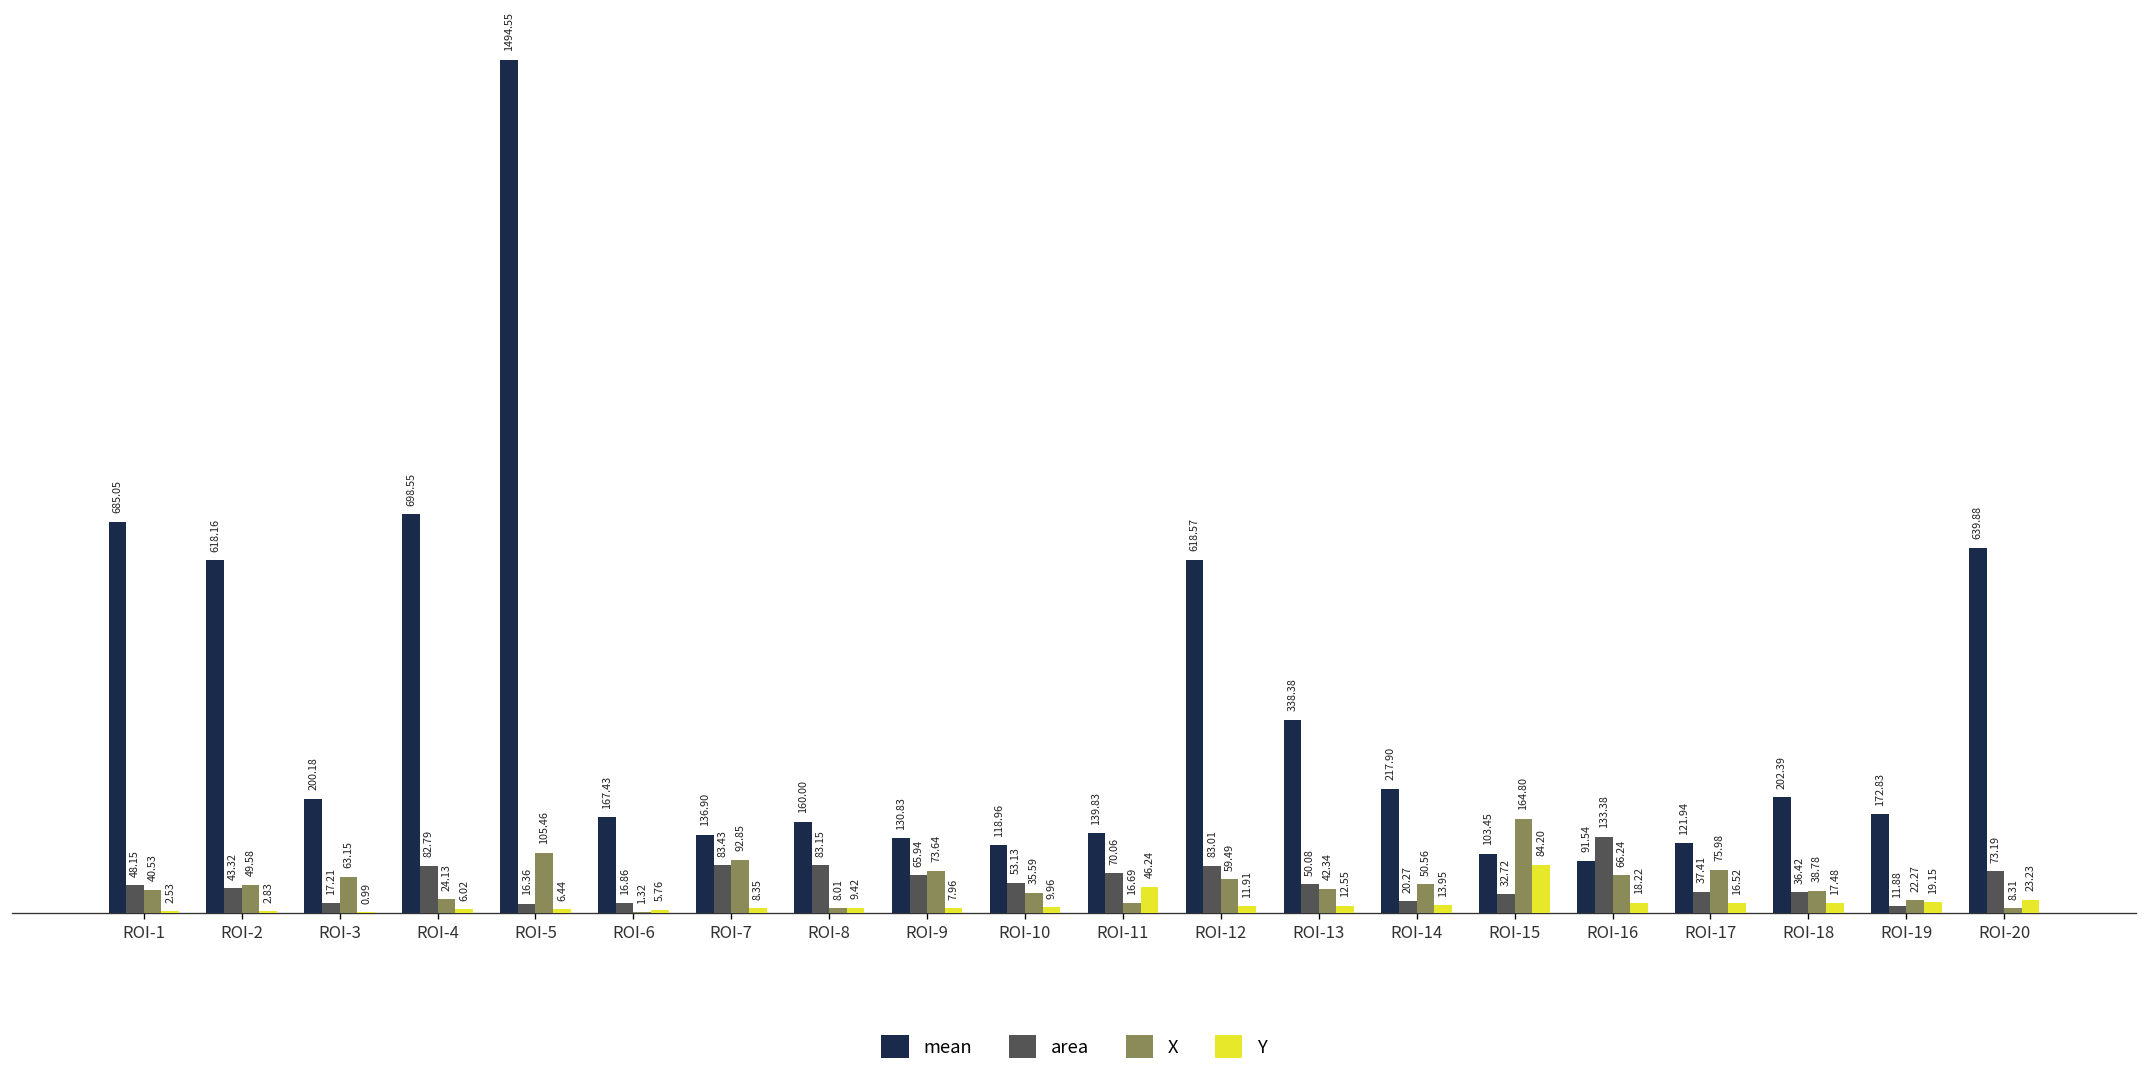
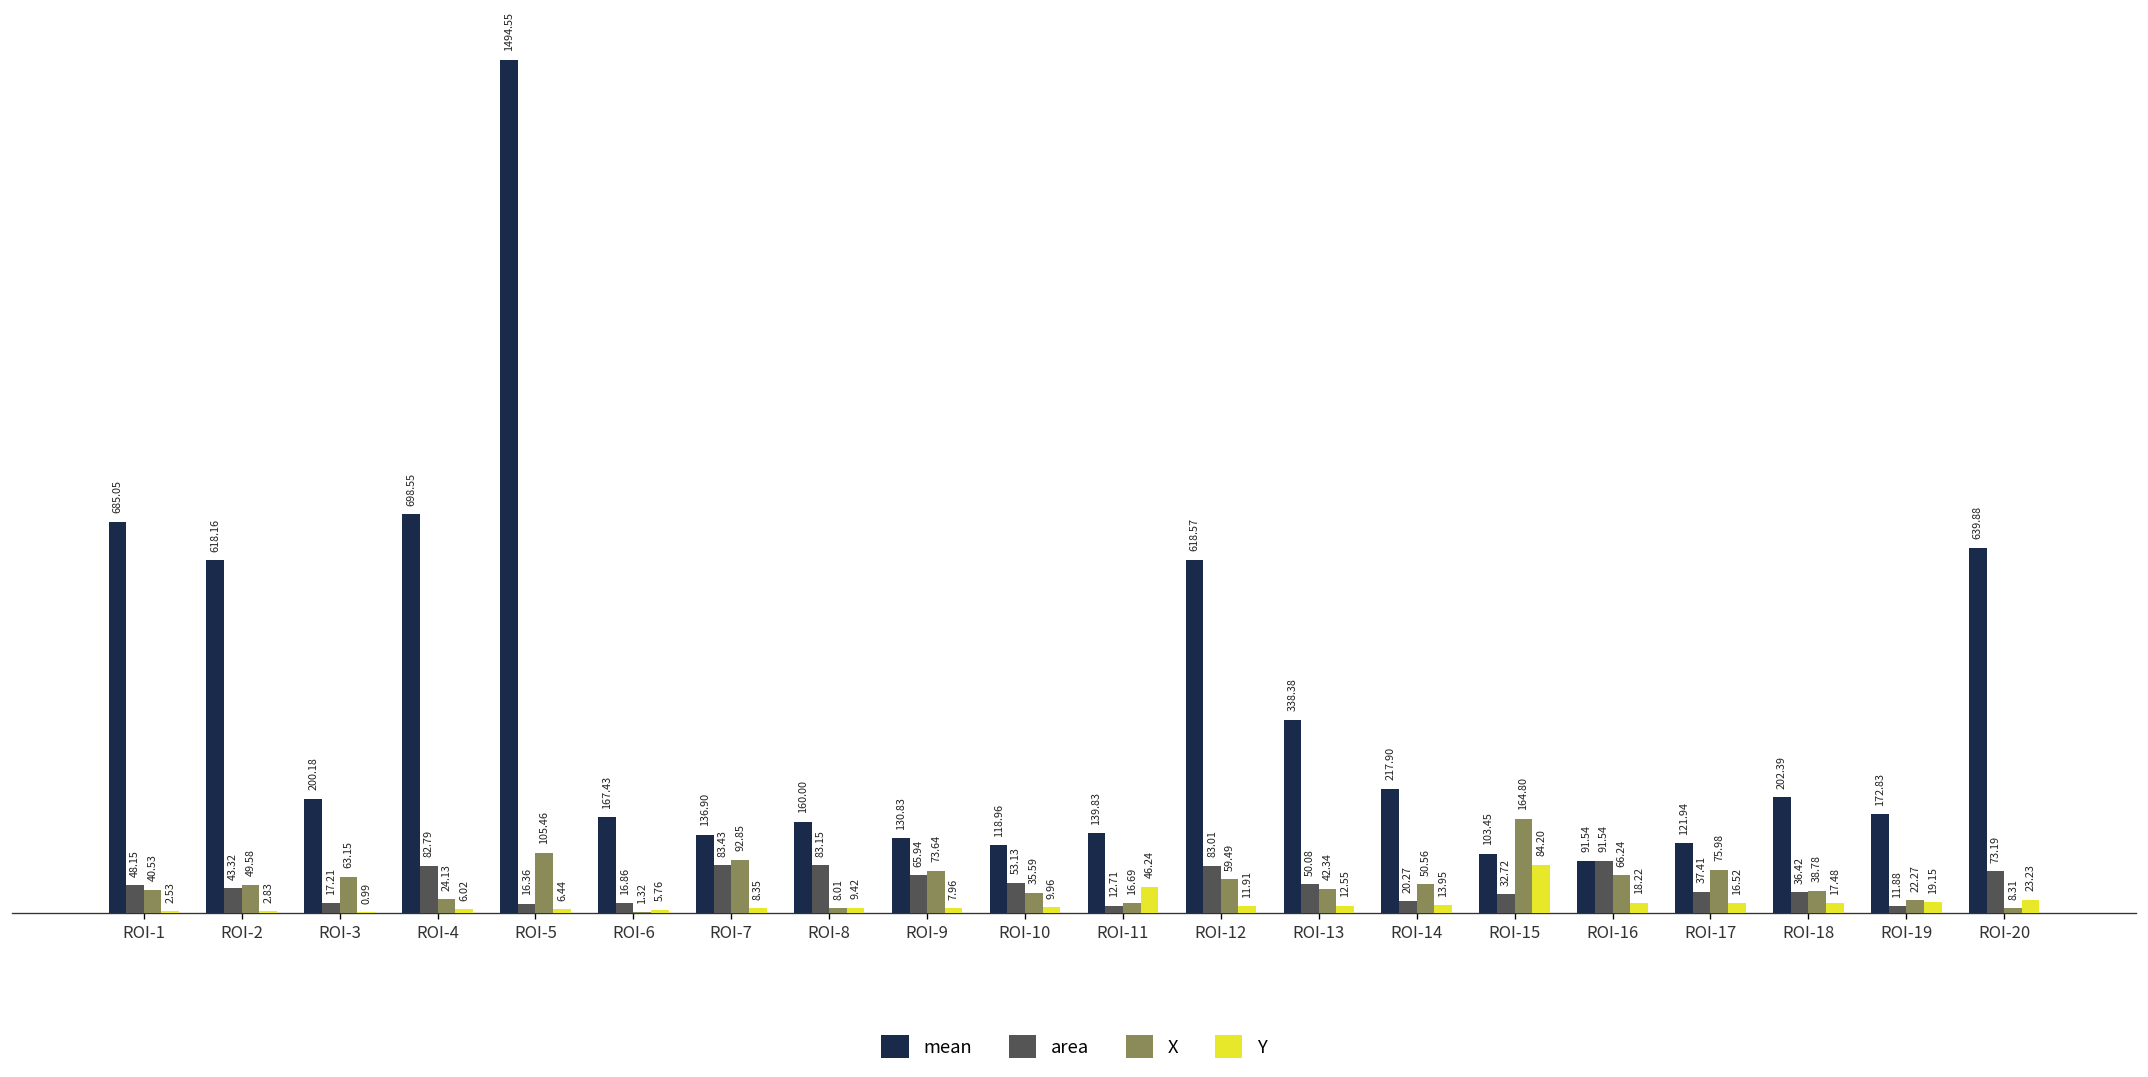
area, ROI-11: 70.06 -> 12.71
area, ROI-16: 133.38 -> 91.54
